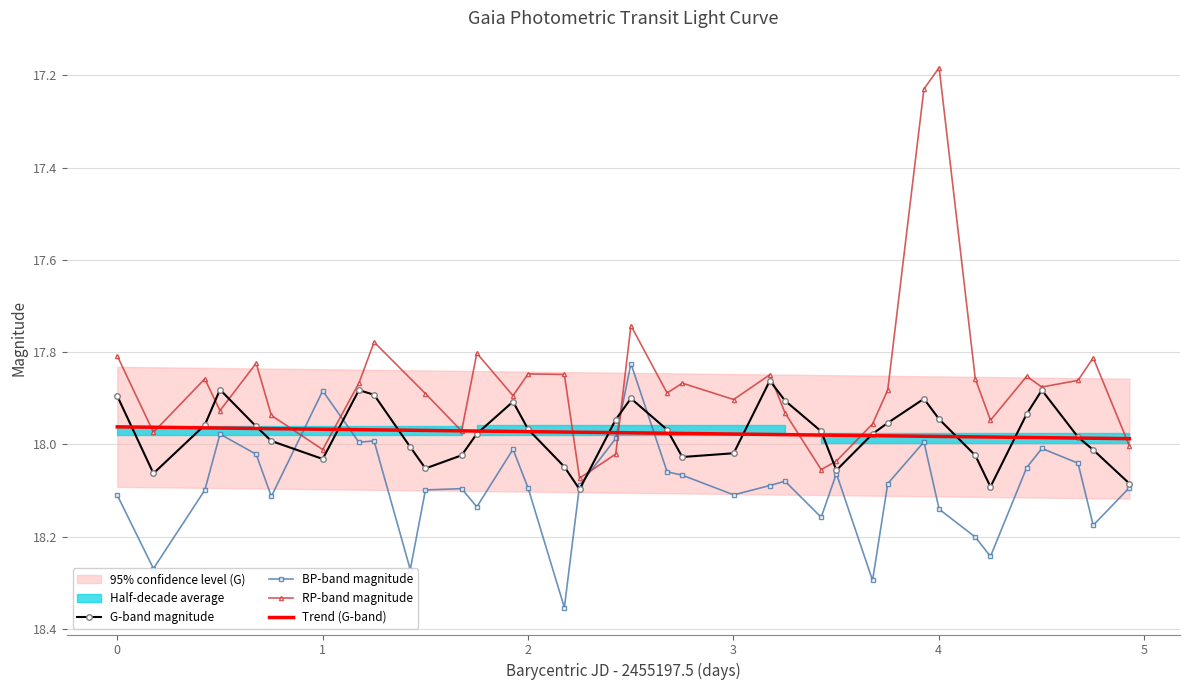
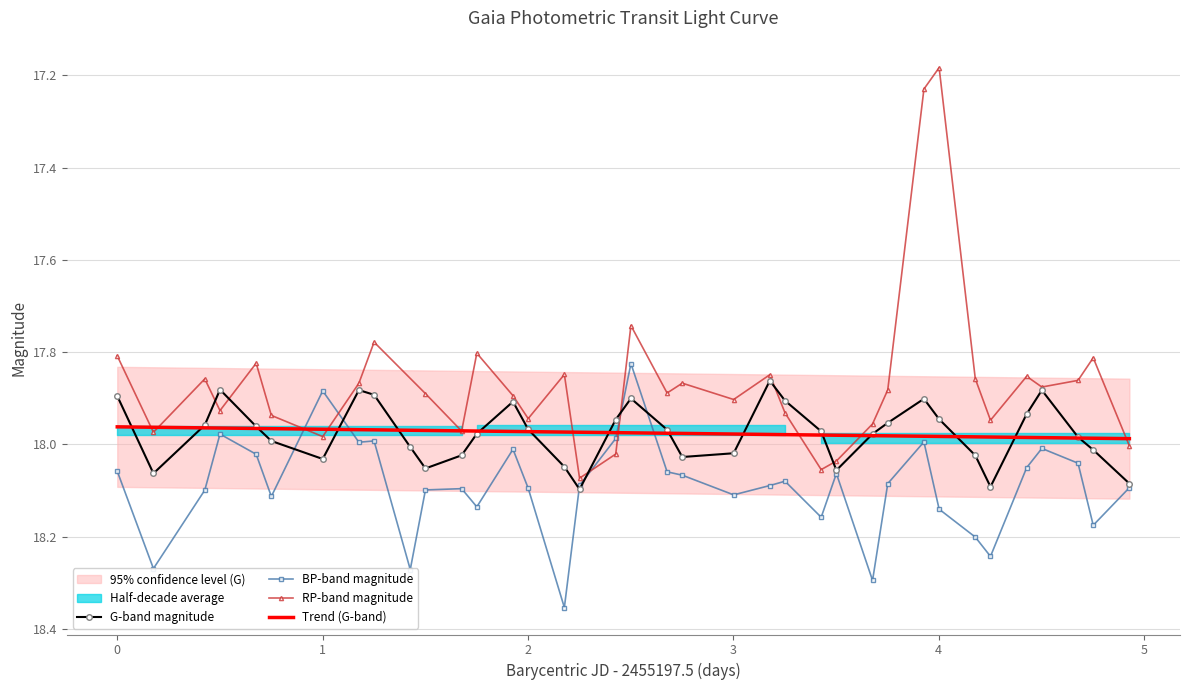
BP-band magnitude, 0: 18.11 -> 18.06
RP-band magnitude, 1: 18.01 -> 17.98
RP-band magnitude, 2: 17.85 -> 17.94
